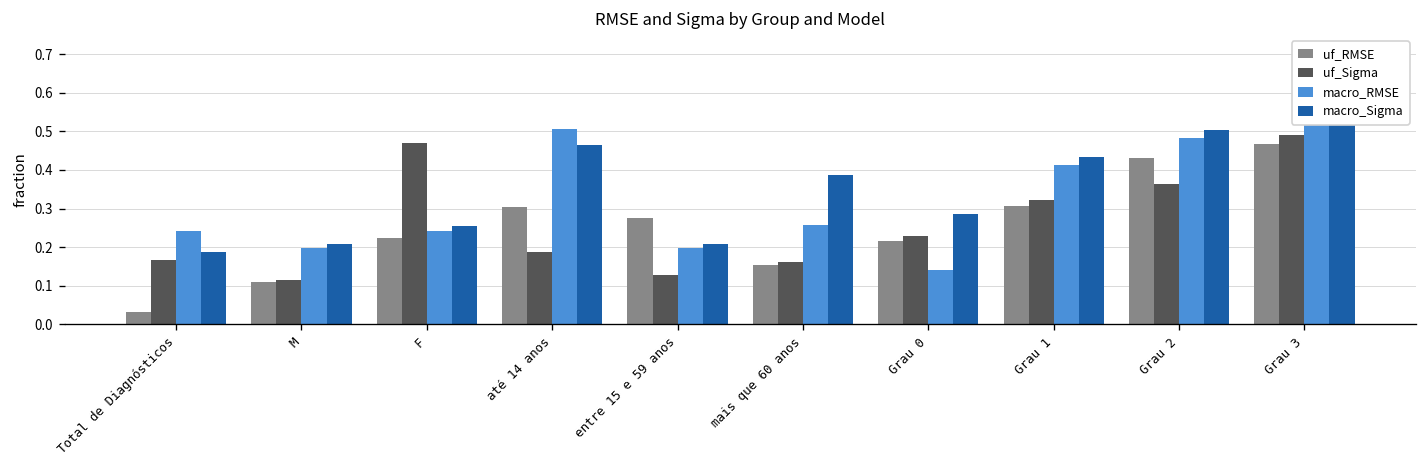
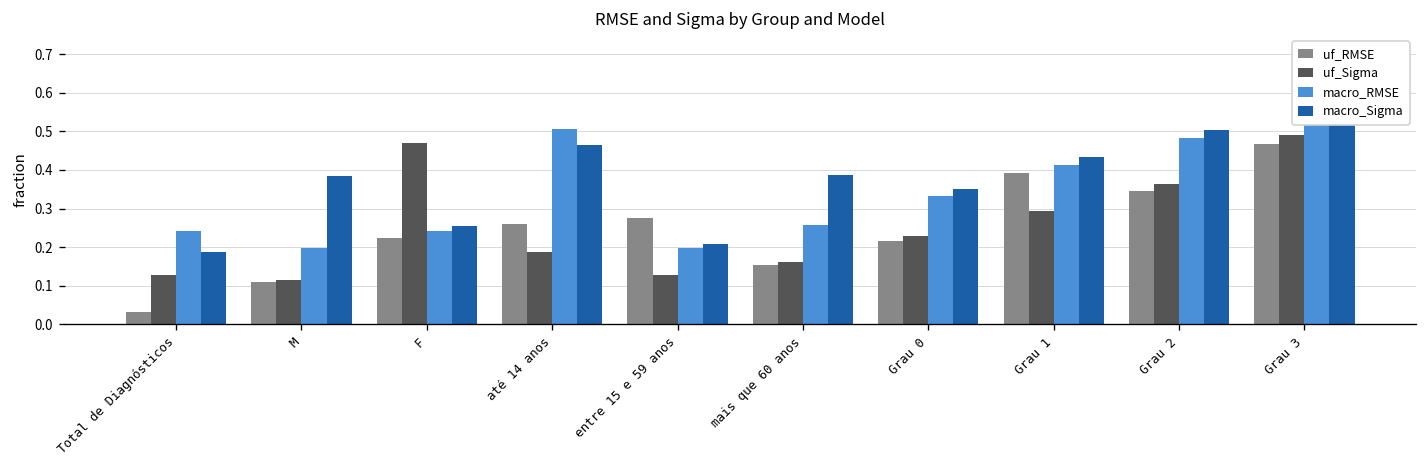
uf_Sigma, Total de Diagnósticos: 0.17 -> 0.13
macro_Sigma, M: 0.21 -> 0.38
uf_RMSE, até 14 anos: 0.30 -> 0.26
macro_RMSE, Grau 0: 0.14 -> 0.33
macro_Sigma, Grau 0: 0.29 -> 0.35
uf_RMSE, Grau 1: 0.31 -> 0.39
uf_Sigma, Grau 1: 0.32 -> 0.29
uf_RMSE, Grau 2: 0.43 -> 0.35
